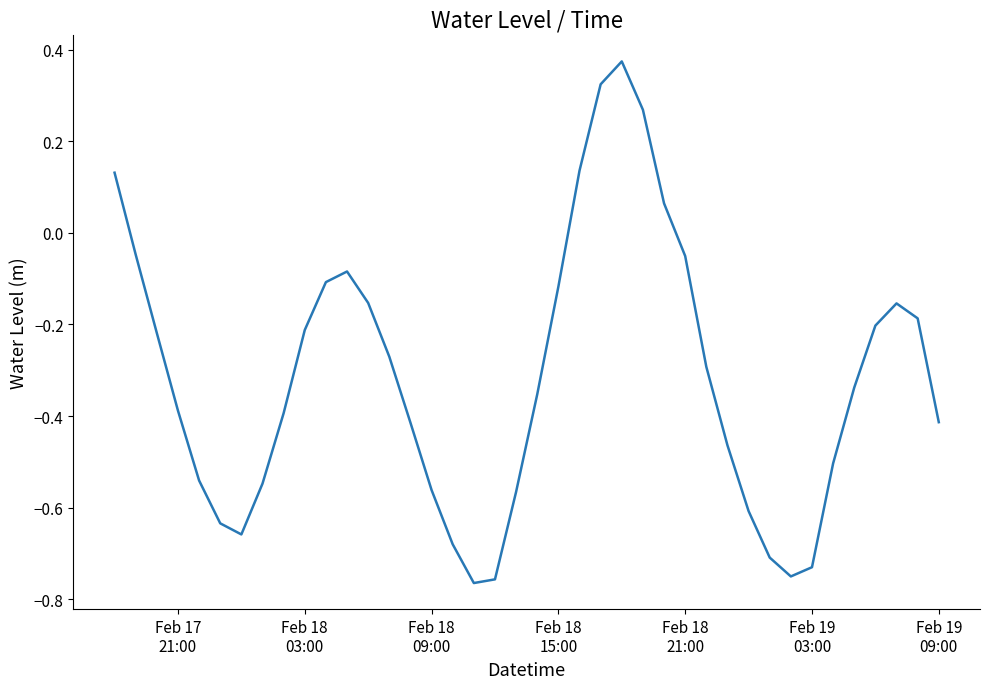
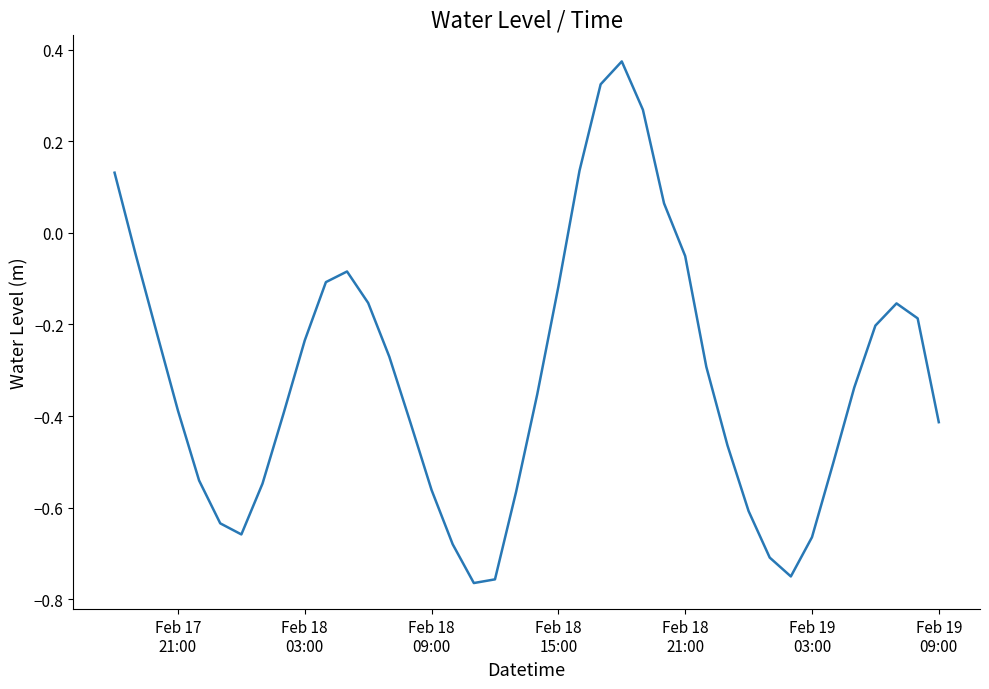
Feb 18 03:00: -0.21 -> -0.23
Feb 19 03:00: -0.73 -> -0.66
